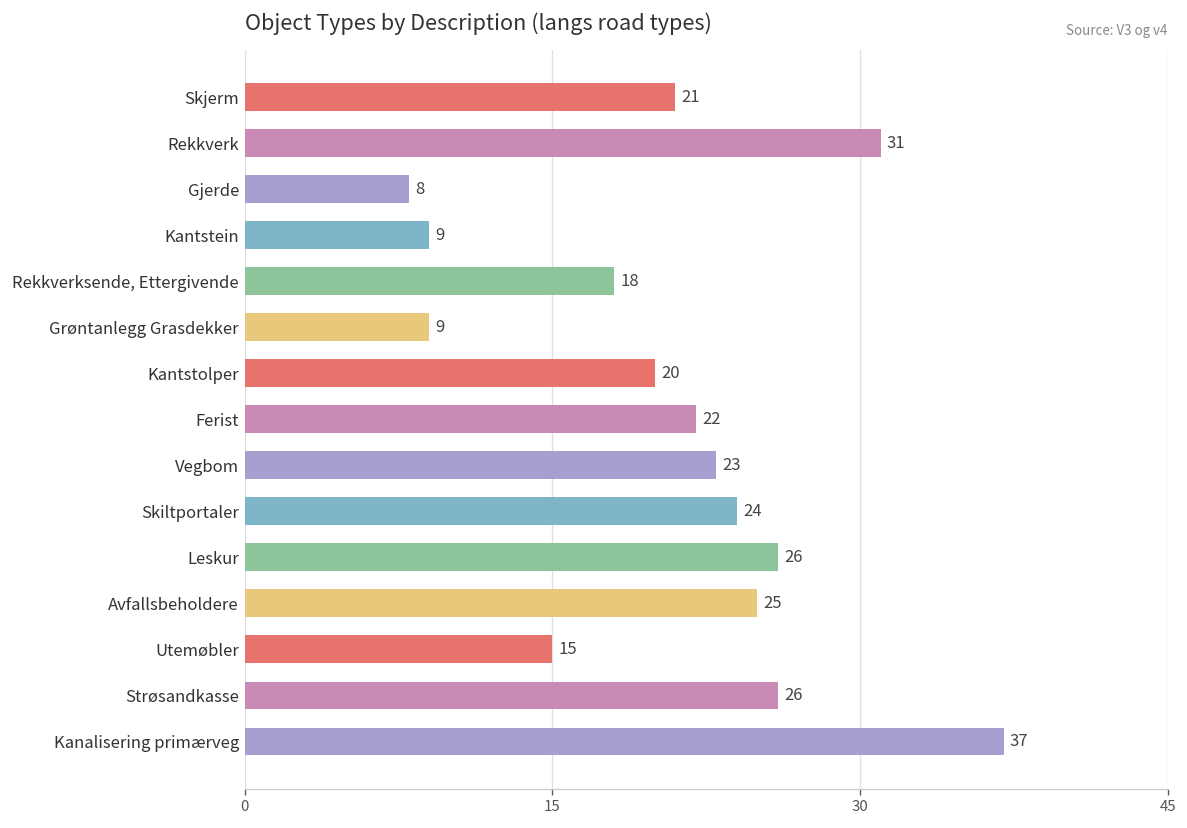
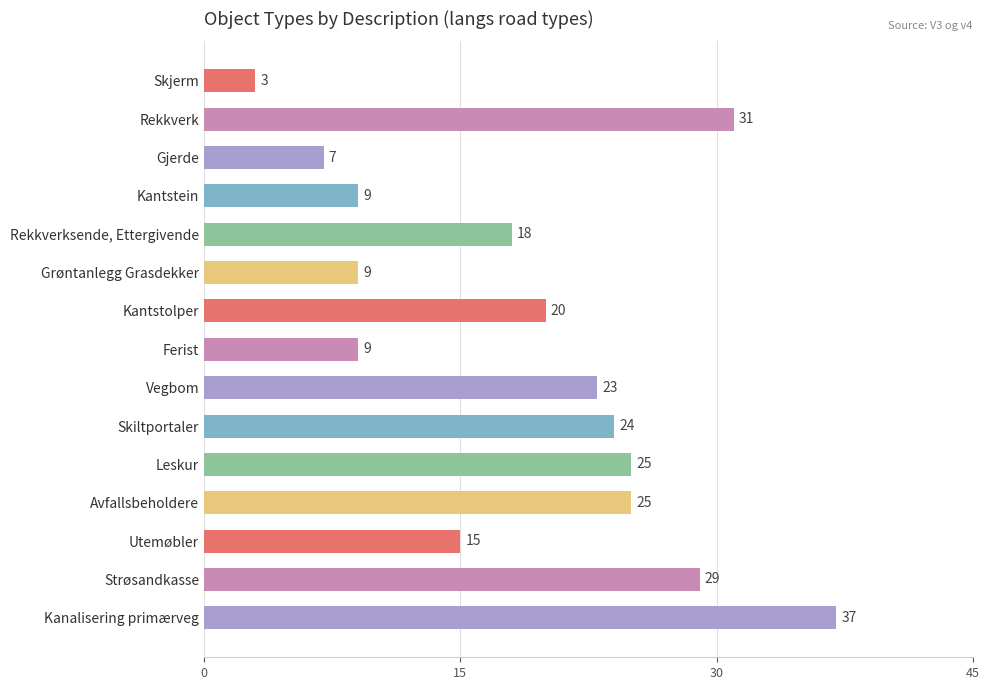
Skjerm: 21 -> 3
Gjerde: 8 -> 7
Ferist: 22 -> 9
Leskur: 26 -> 25
Strøsandkasse: 26 -> 29
